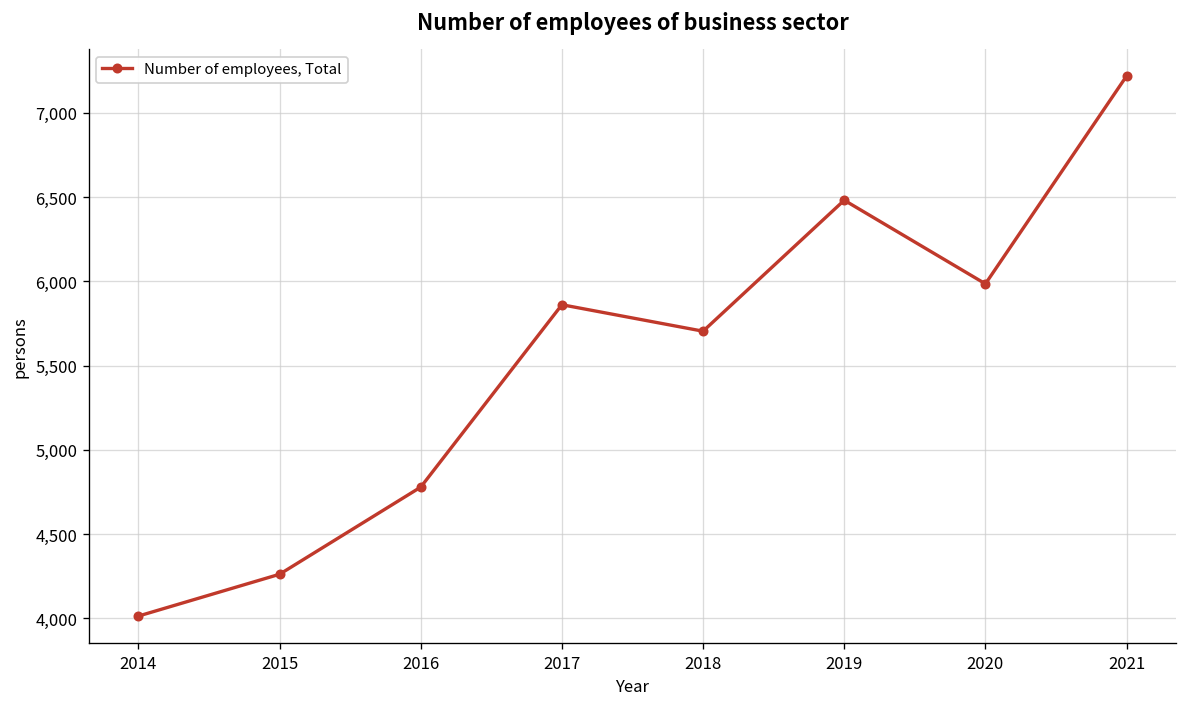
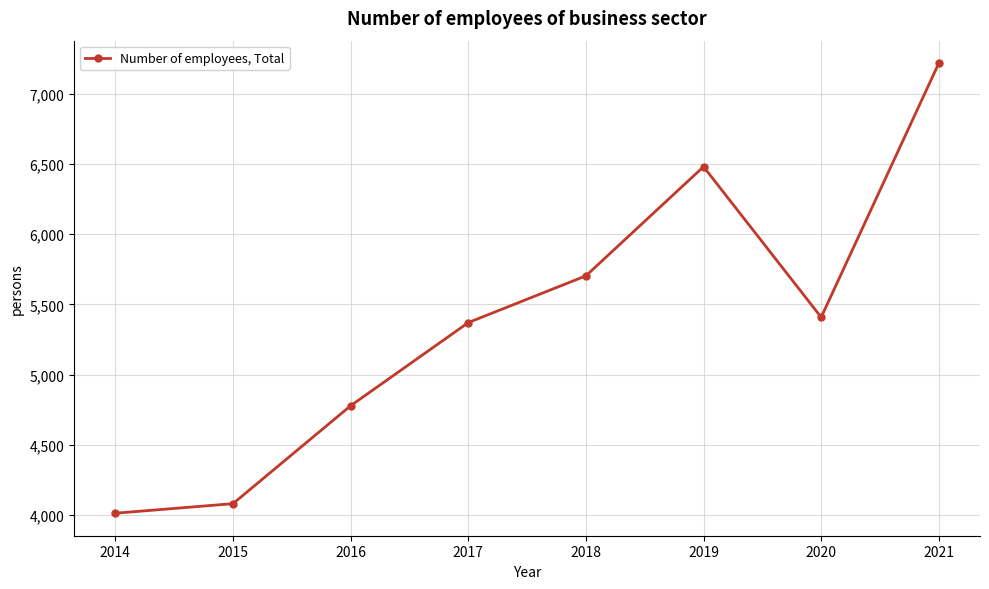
2015: 4,260 -> 4,080
2017: 5,860 -> 5,370
2020: 5,990 -> 5,410
